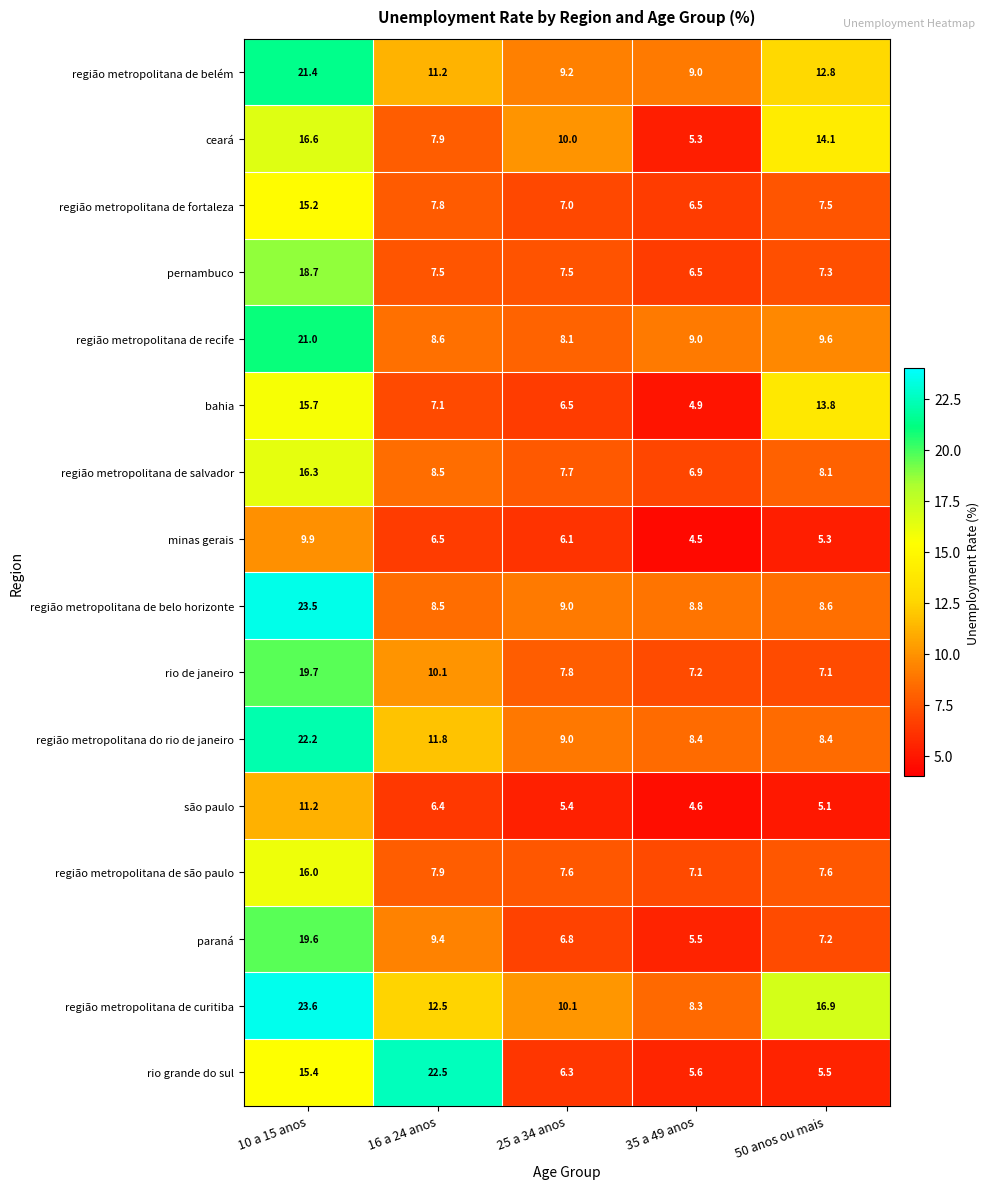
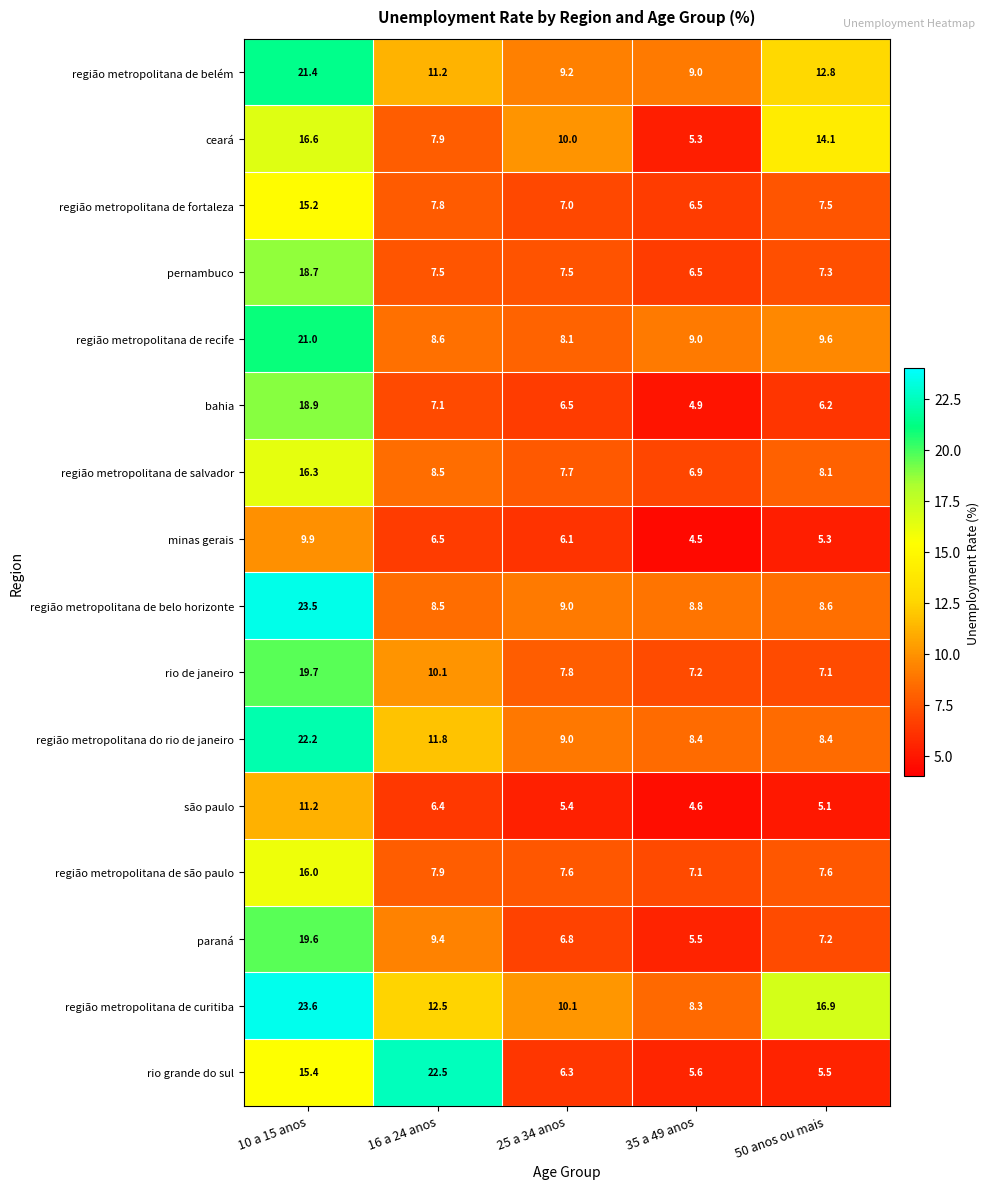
bahia, 10 a 15 anos: 15.7 -> 18.9
bahia, 50 anos ou mais: 13.8 -> 6.2
